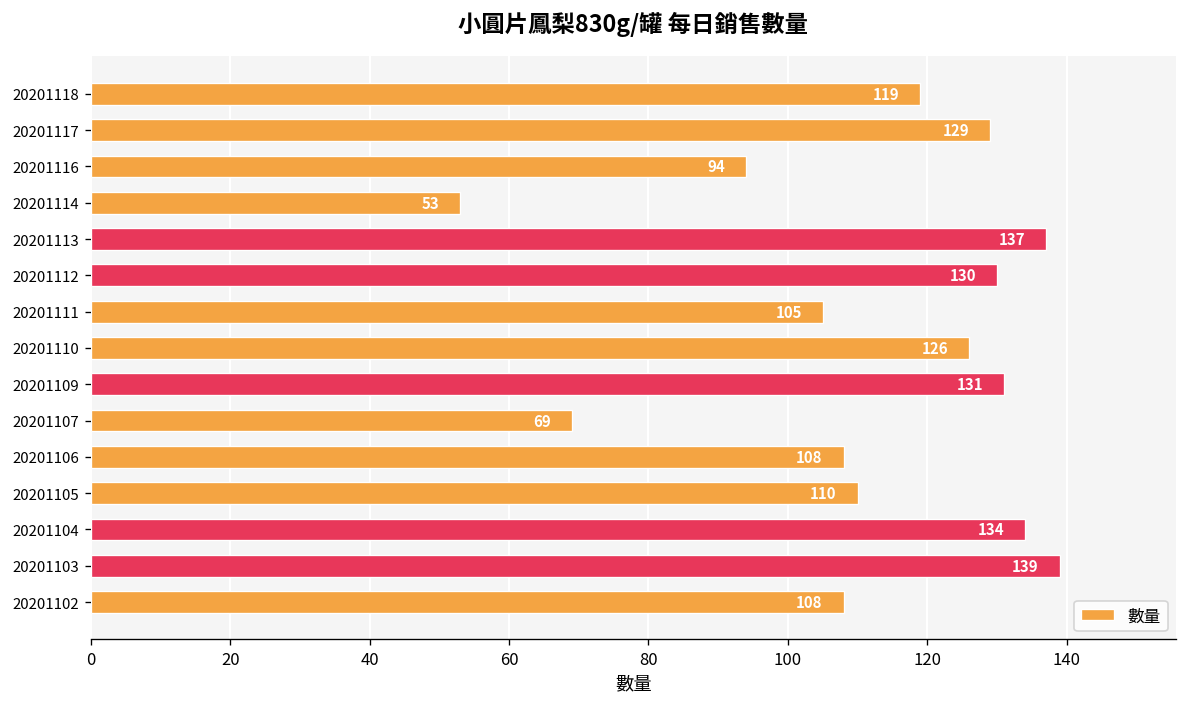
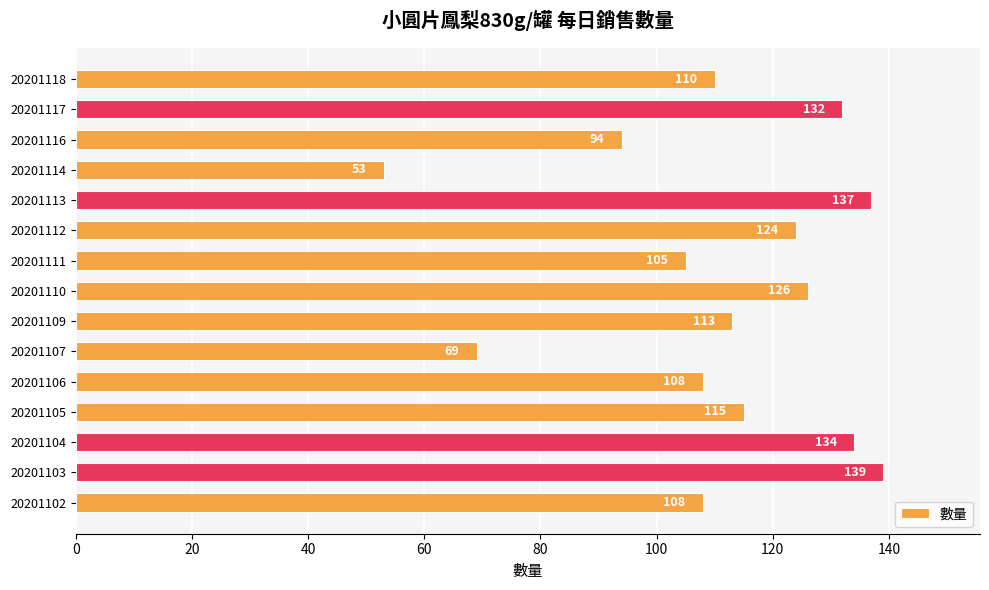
20201118: 119 -> 110
20201117: 129 -> 132
20201112: 130 -> 124
20201109: 131 -> 113
20201105: 110 -> 115
